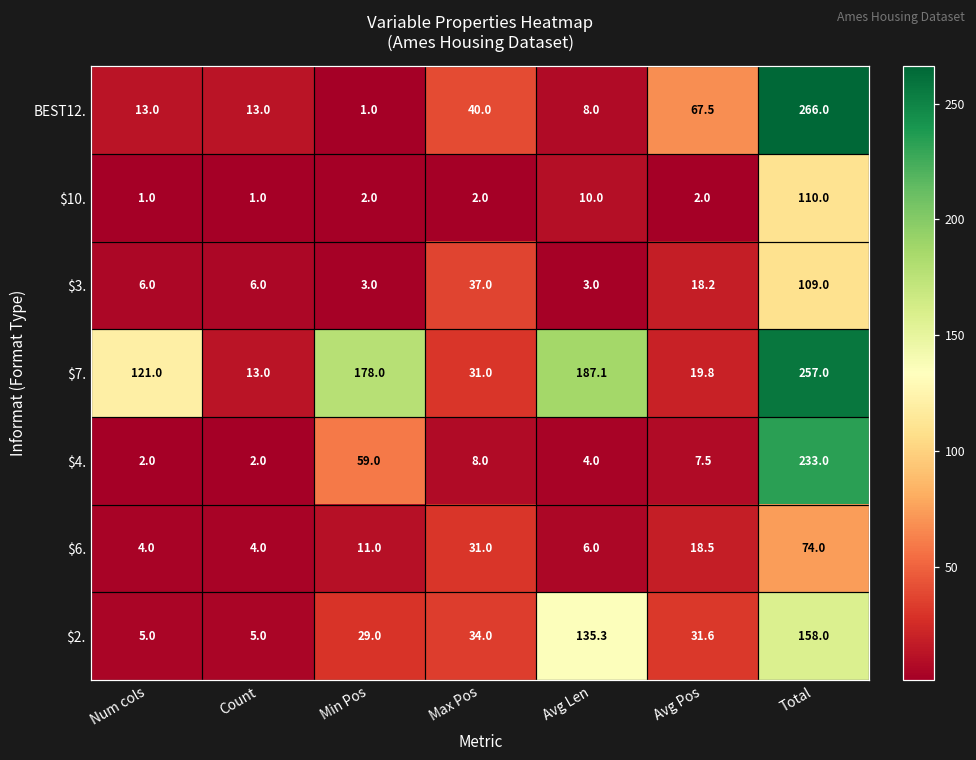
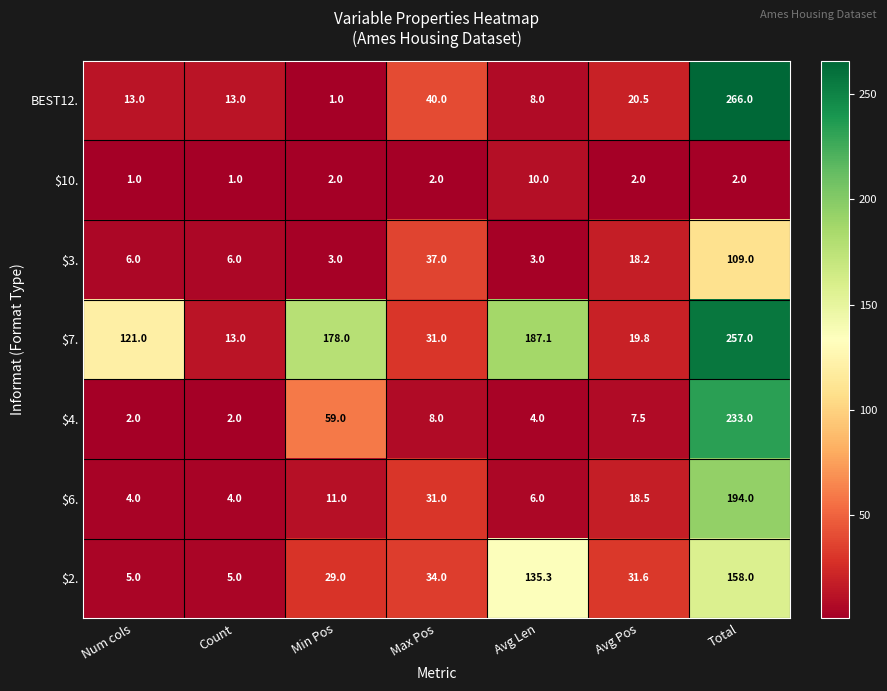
BEST12., Avg Pos: 67.5 -> 20.5
$10., Total: 110.0 -> 2.0
$6., Total: 74.0 -> 194.0
